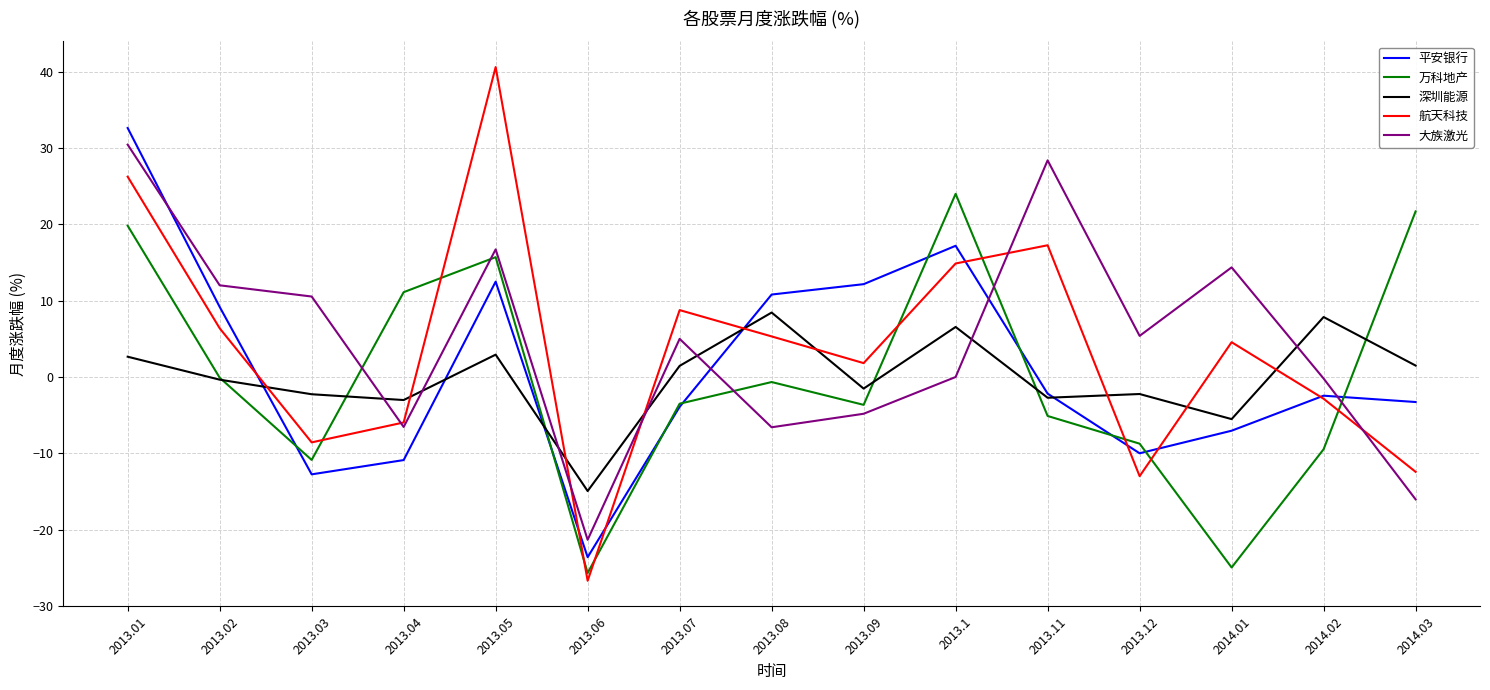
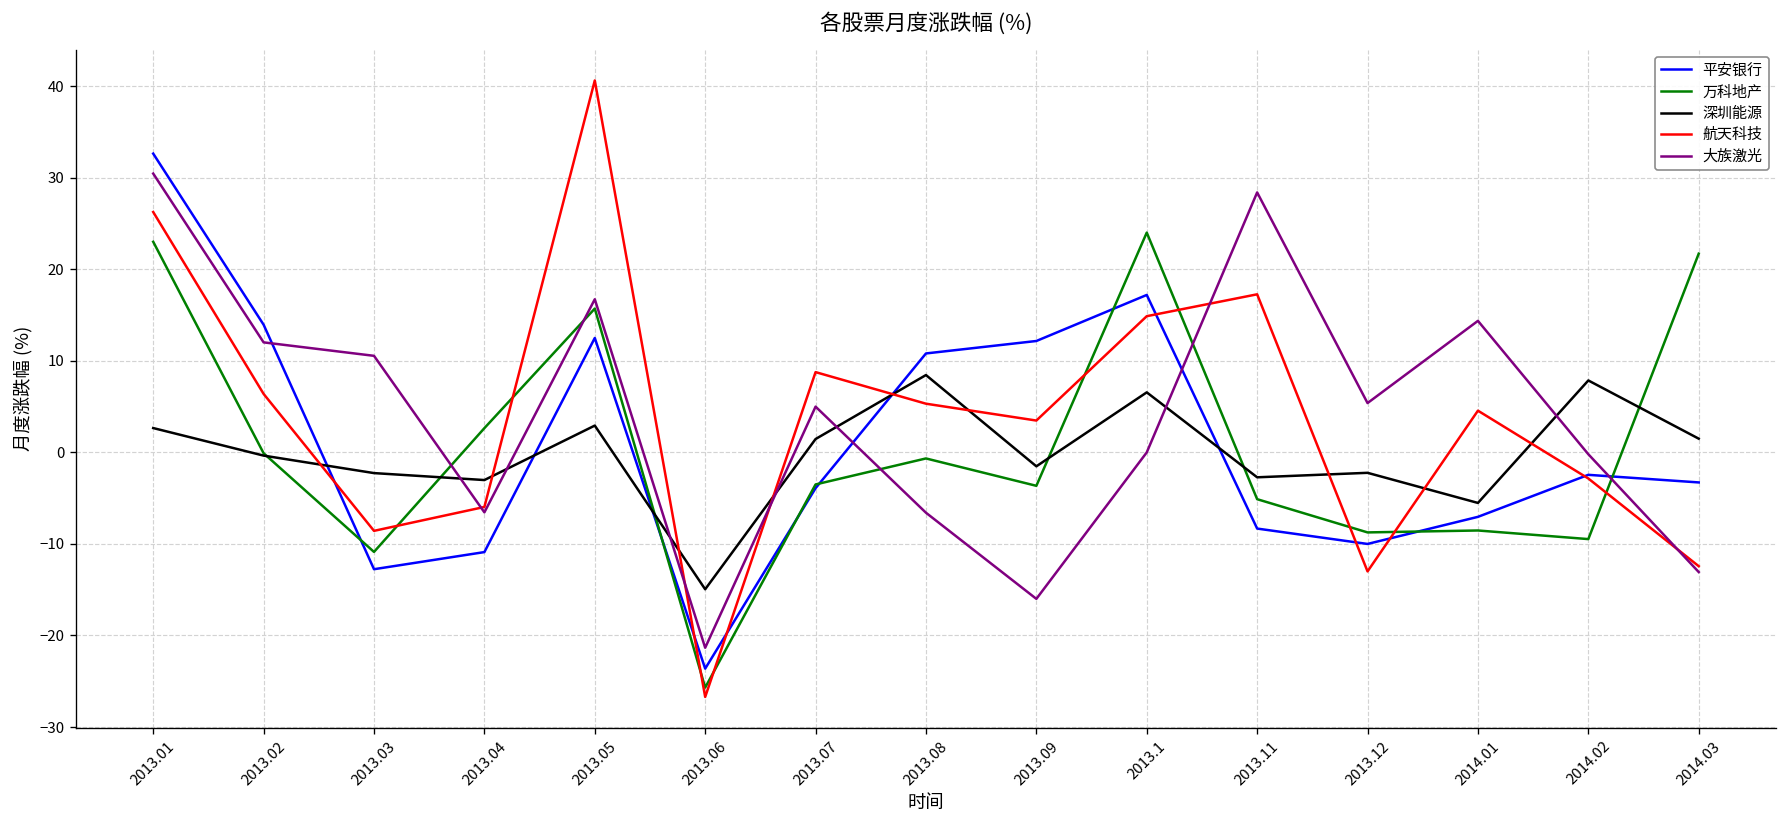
万科地产, 2013.01: 20 -> 23
平安银行, 2013.02: 9 -> 14
万科地产, 2013.04: 11 -> 3
航天科技, 2013.09: 2 -> 3
大族激光, 2013.09: -5 -> -16
平安银行, 2013.11: -2 -> -8
万科地产, 2014.01: -25 -> -9
大族激光, 2014.03: -16 -> -13
